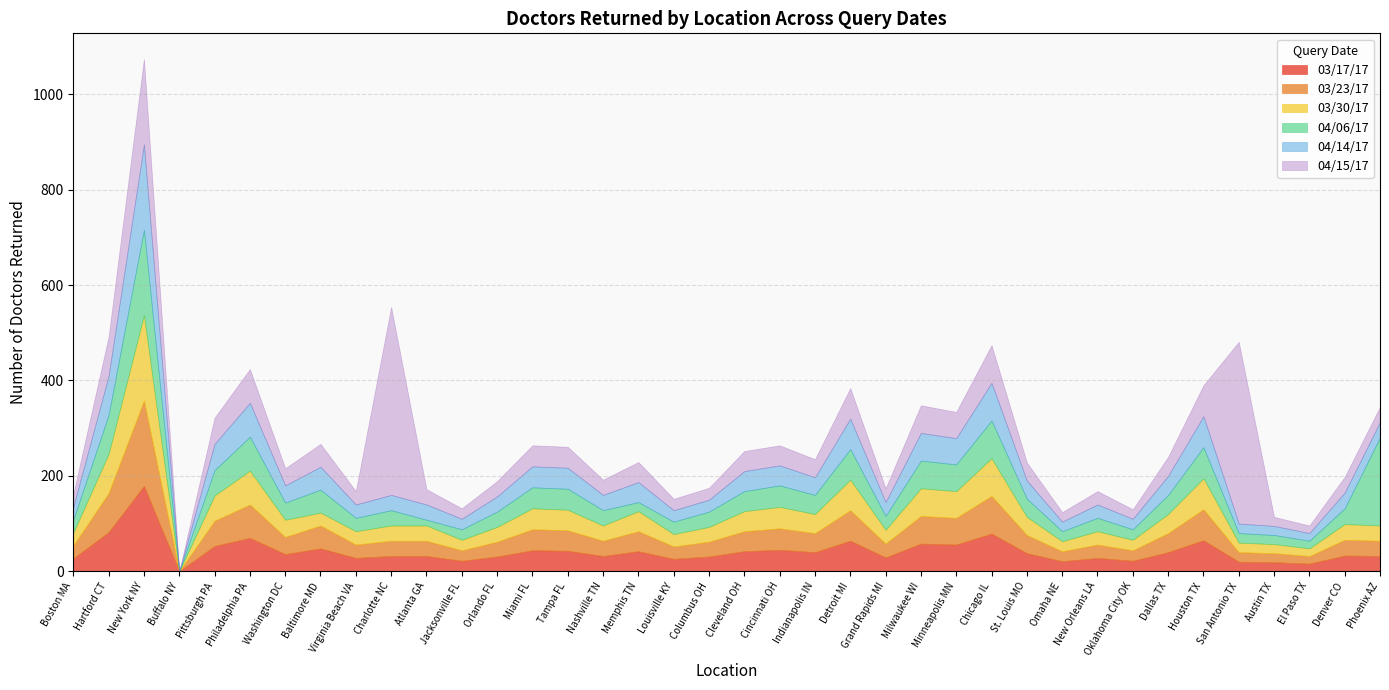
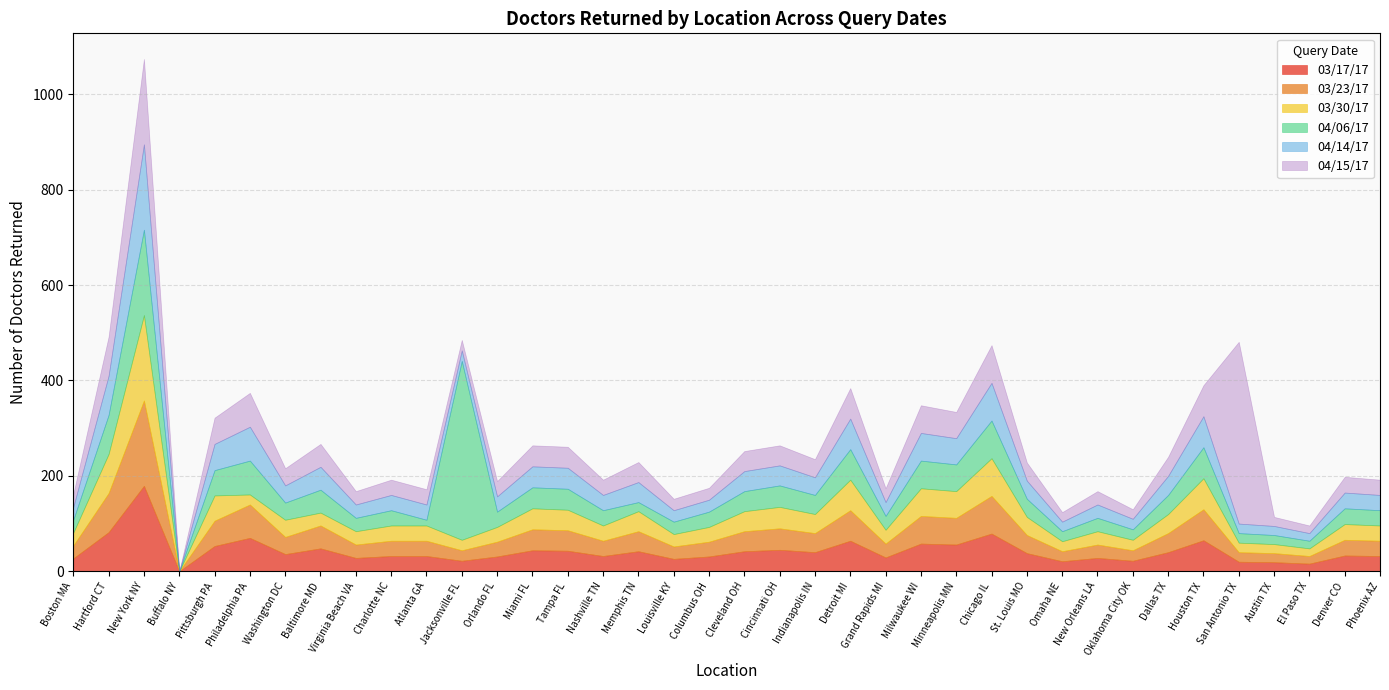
03/30/17, Philadelphia PA: 70 -> 20
04/15/17, Charlotte NC: 390 -> 30
04/06/17, Jacksonville FL: 20 -> 380
04/06/17, Phoenix AZ: 190 -> 30
